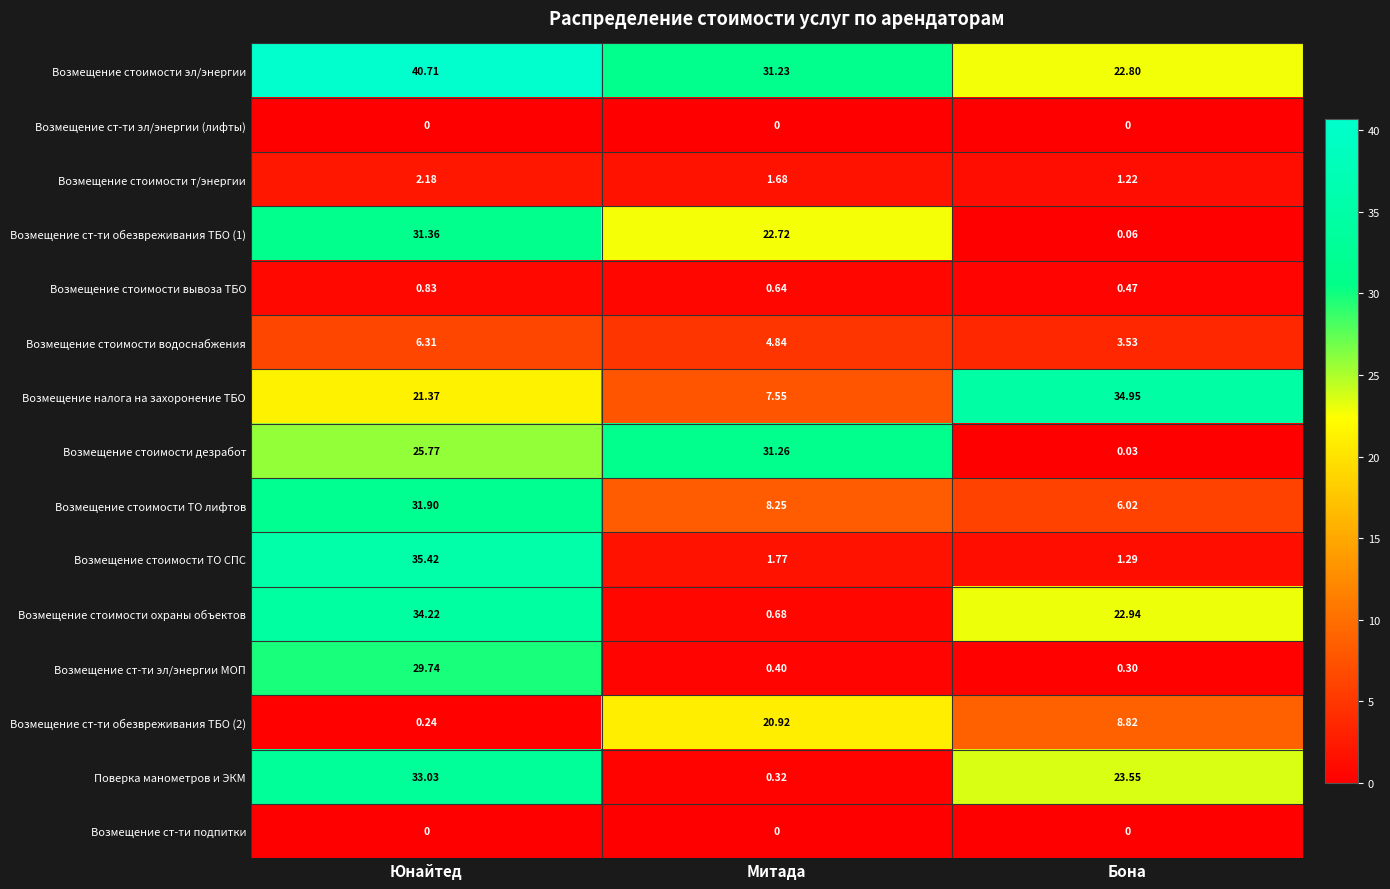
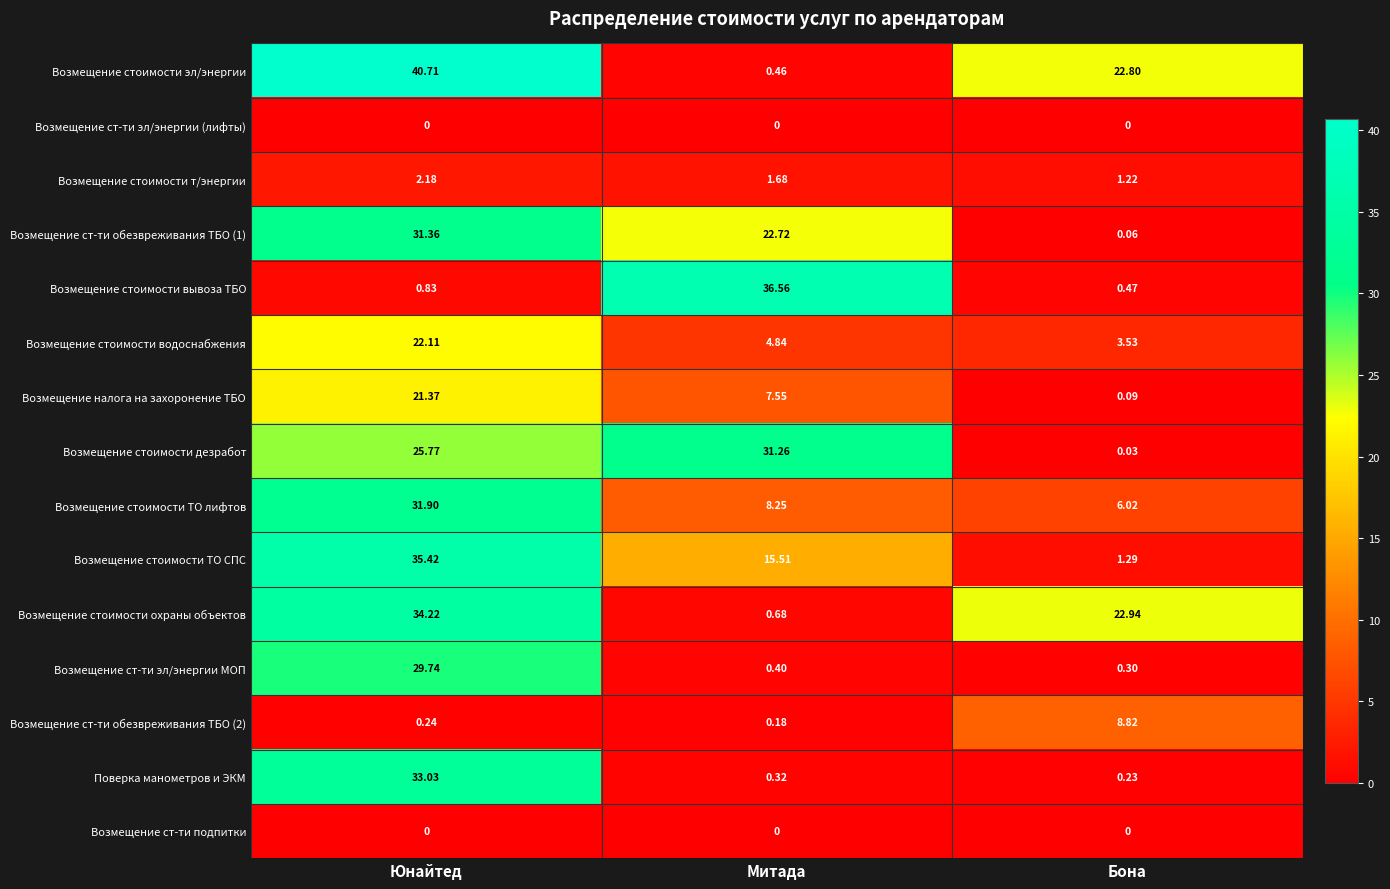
Возмещение стоимости эл/энергии, Митада: 31.23 -> 0.46
Возмещение стоимости вывоза ТБО, Митада: 0.64 -> 36.56
Возмещение стоимости водоснабжения, Юнайтед: 6.31 -> 22.11
Возмещение налога на захоронение ТБО, Бона: 34.95 -> 0.09
Возмещение стоимости ТО СПС, Митада: 1.77 -> 15.51
Возмещение ст-ти обезвреживания ТБО (2), Митада: 20.92 -> 0.18
Поверка манометров и ЭКМ, Бона: 23.55 -> 0.23
